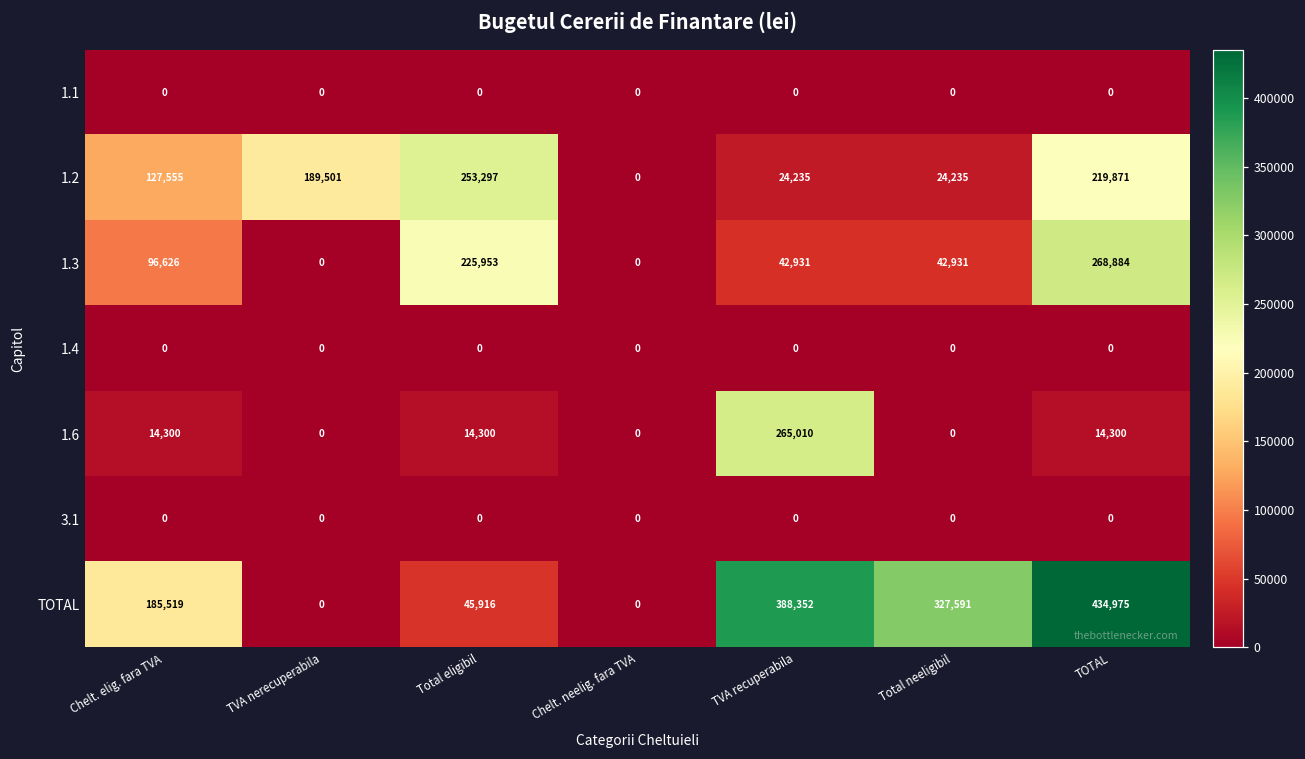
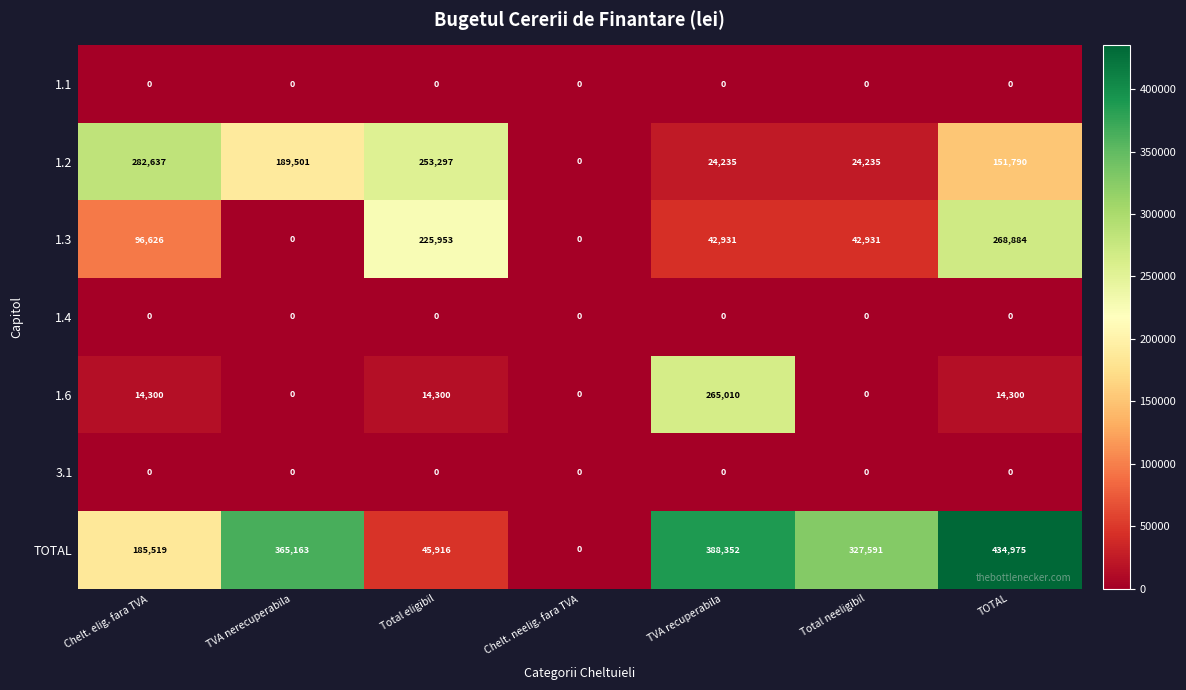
1.2, Chelt. elig. fara TVA: 127,555 -> 282,637
1.2, TOTAL: 219,871 -> 151,790
TOTAL, TVA nerecuperabila: 0 -> 365,163
